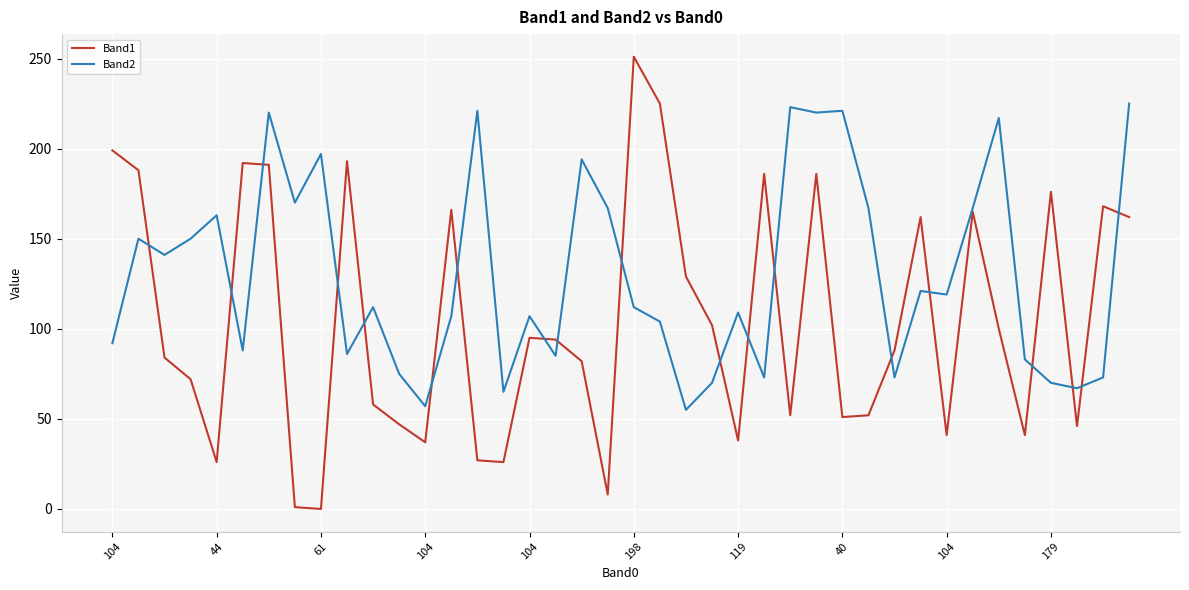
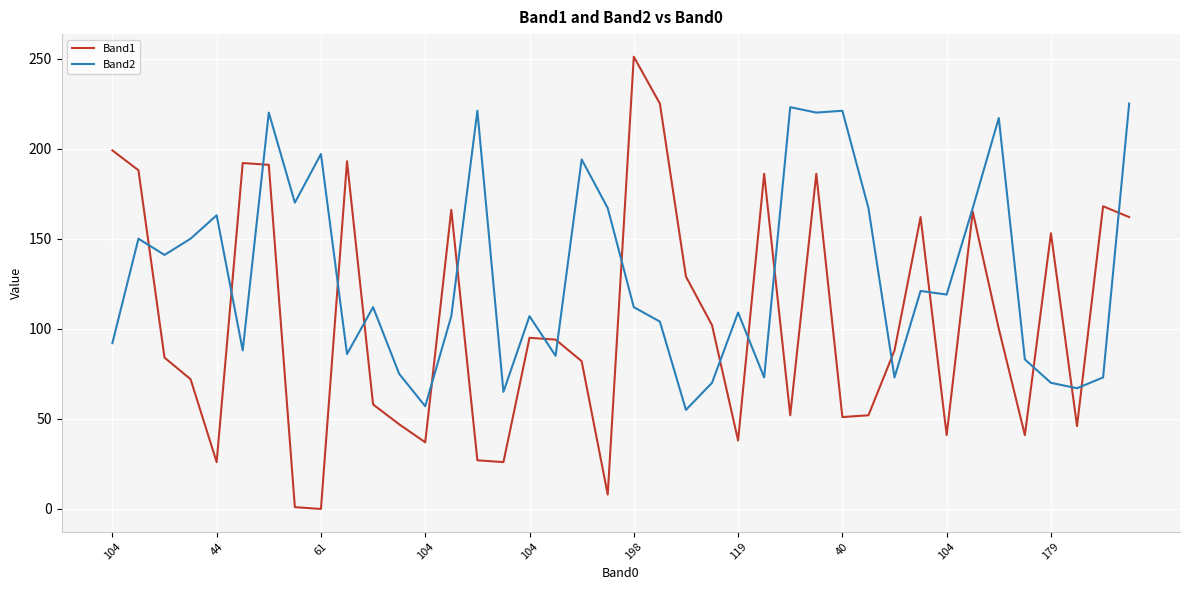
Band1, 179: 176 -> 153
